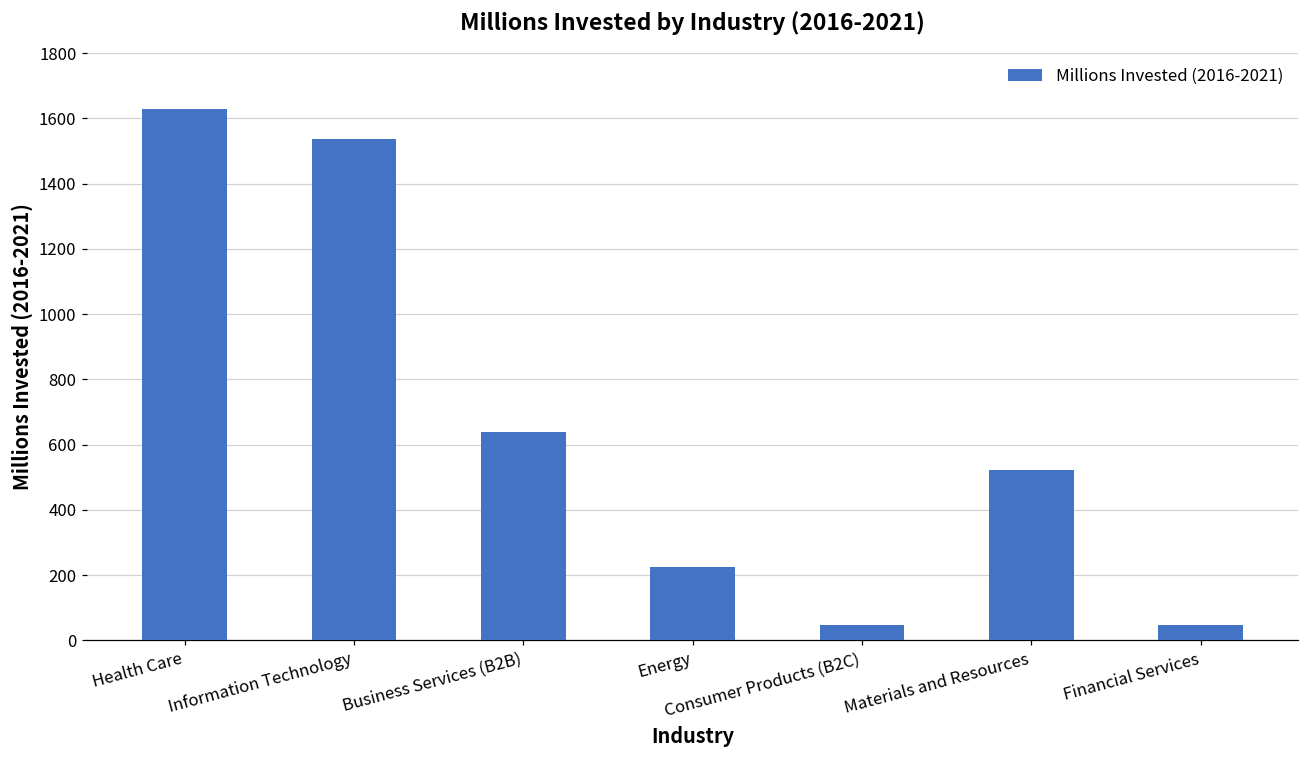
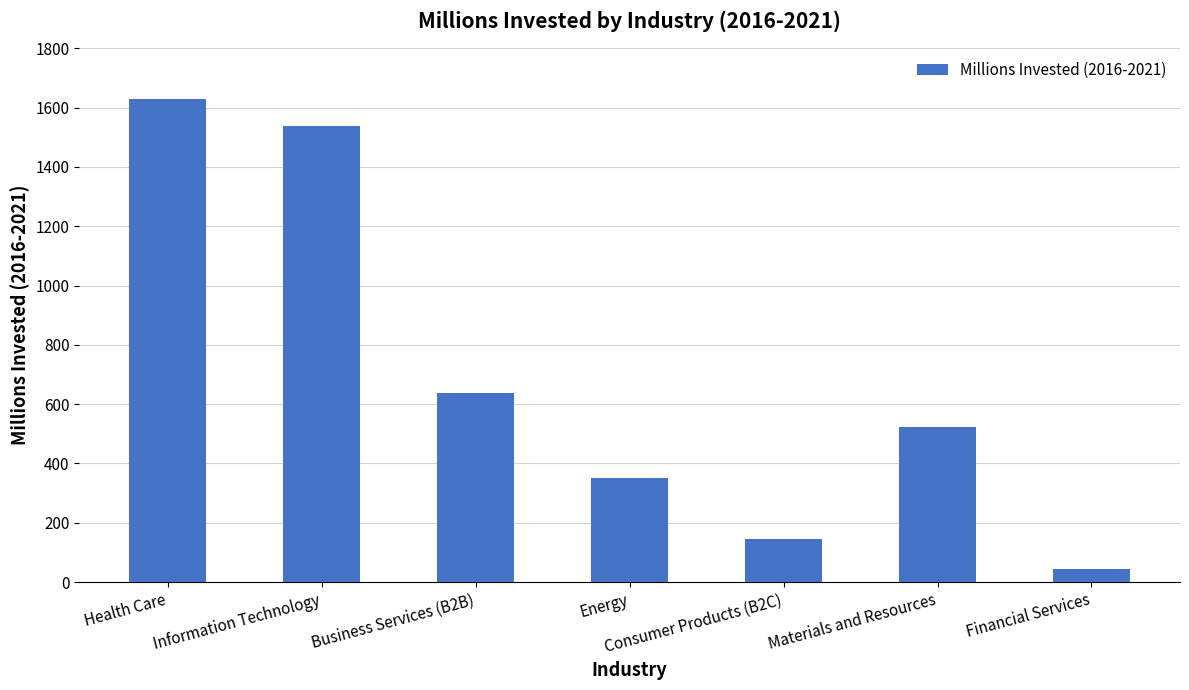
Energy: 230 -> 350
Consumer Products (B2C): 50 -> 150
